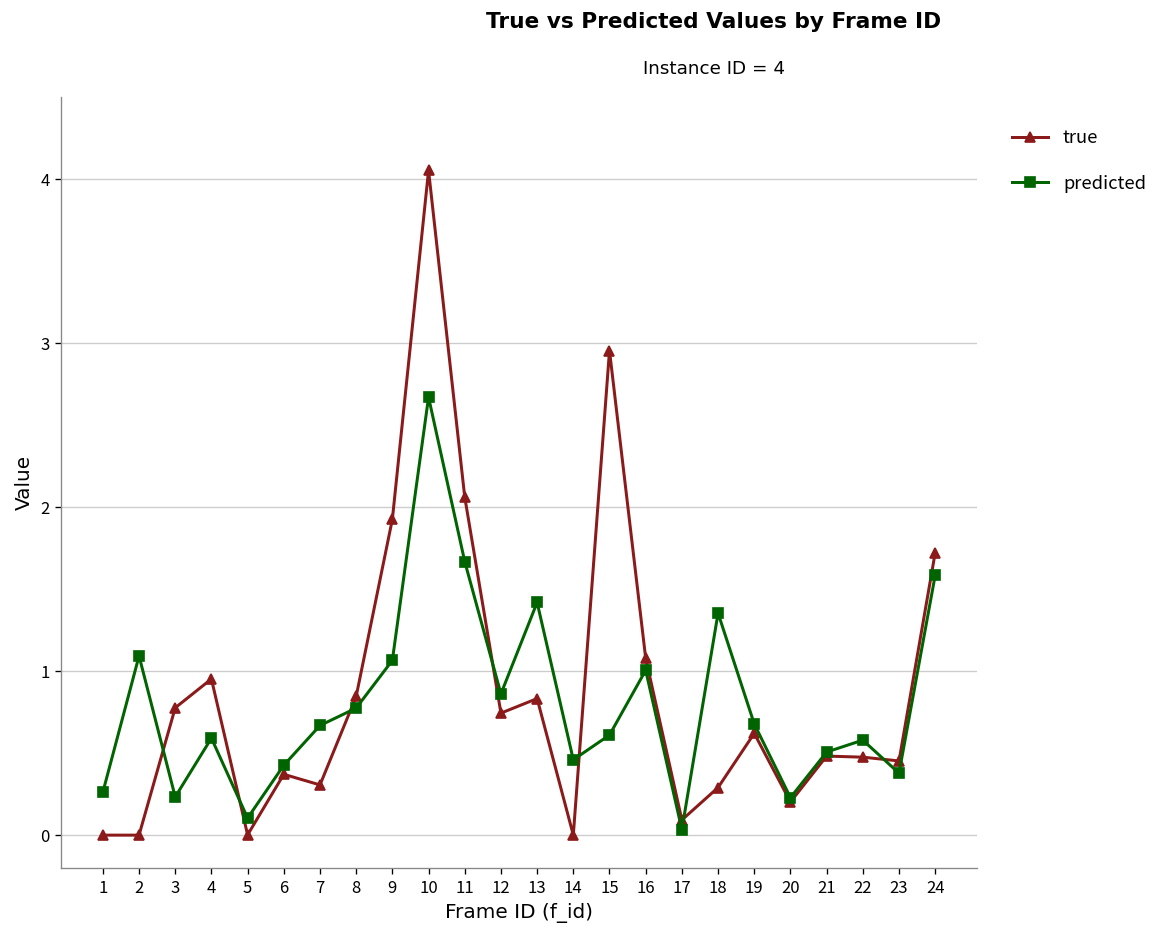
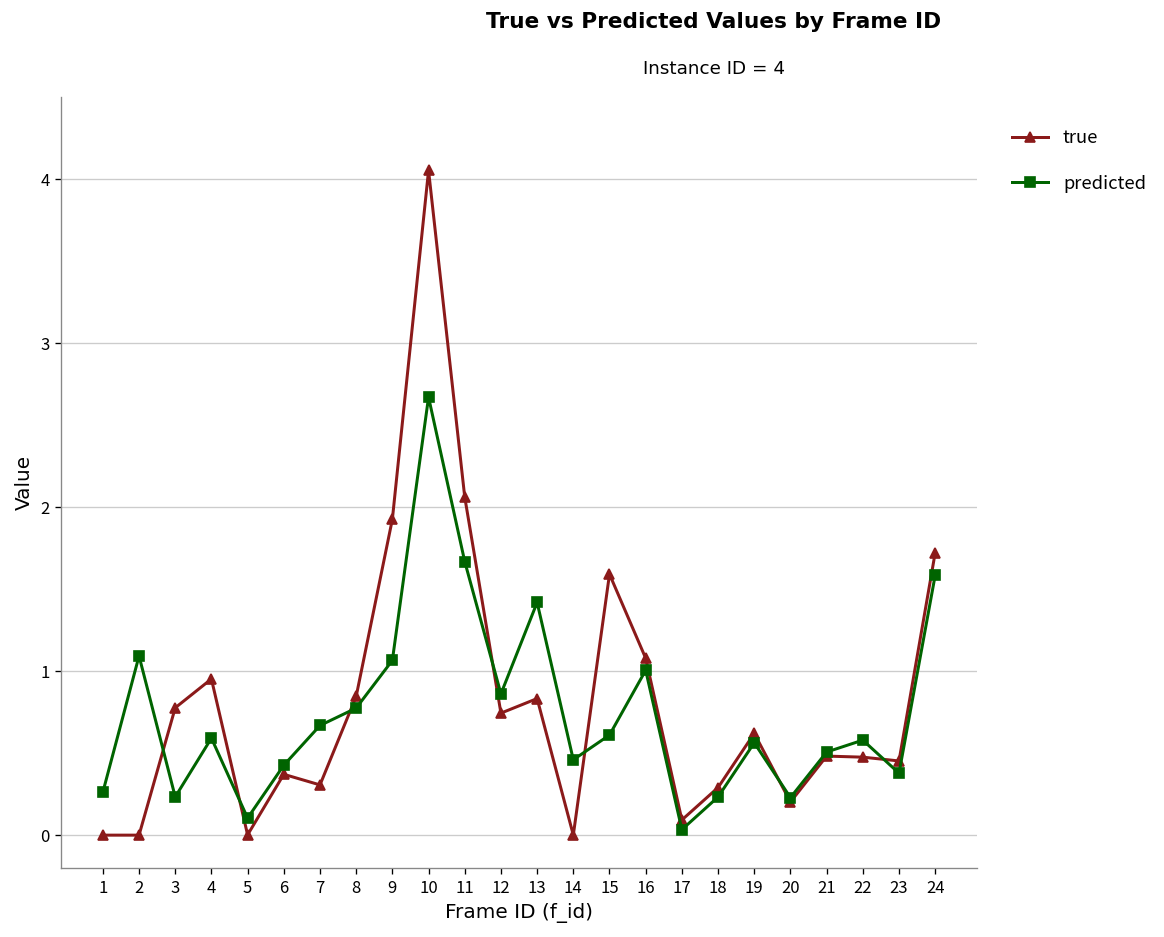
true, 15: 2.95 -> 1.59
predicted, 18: 1.35 -> 0.23
predicted, 19: 0.68 -> 0.56
